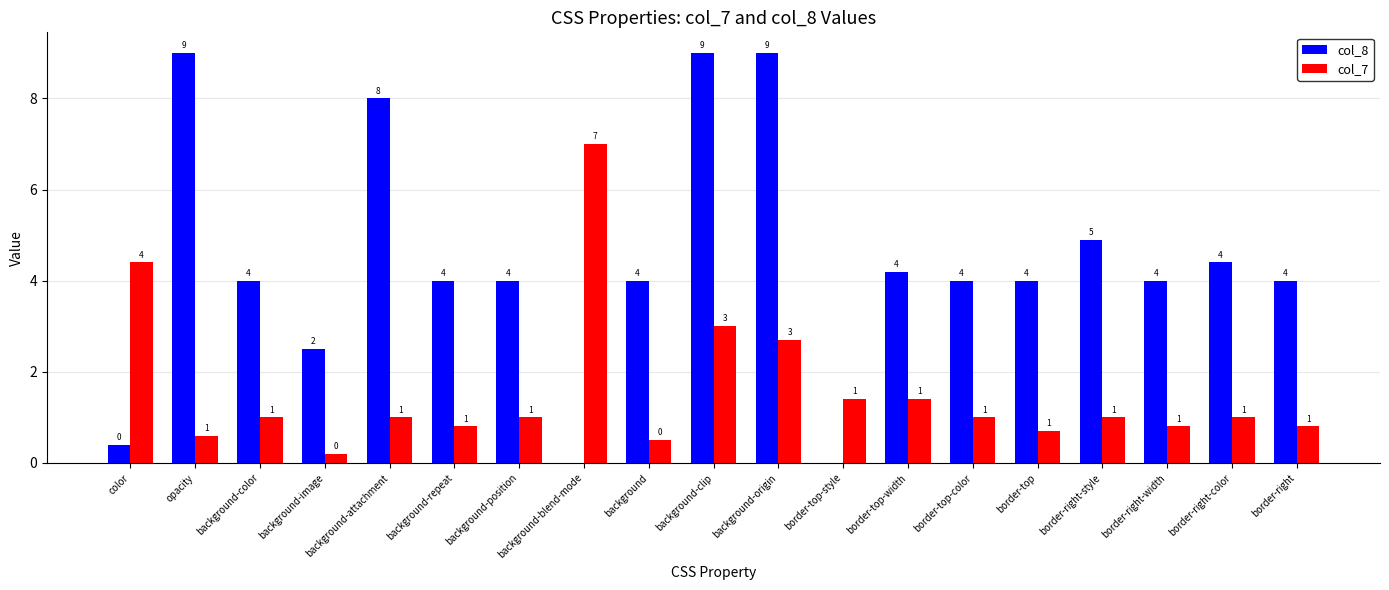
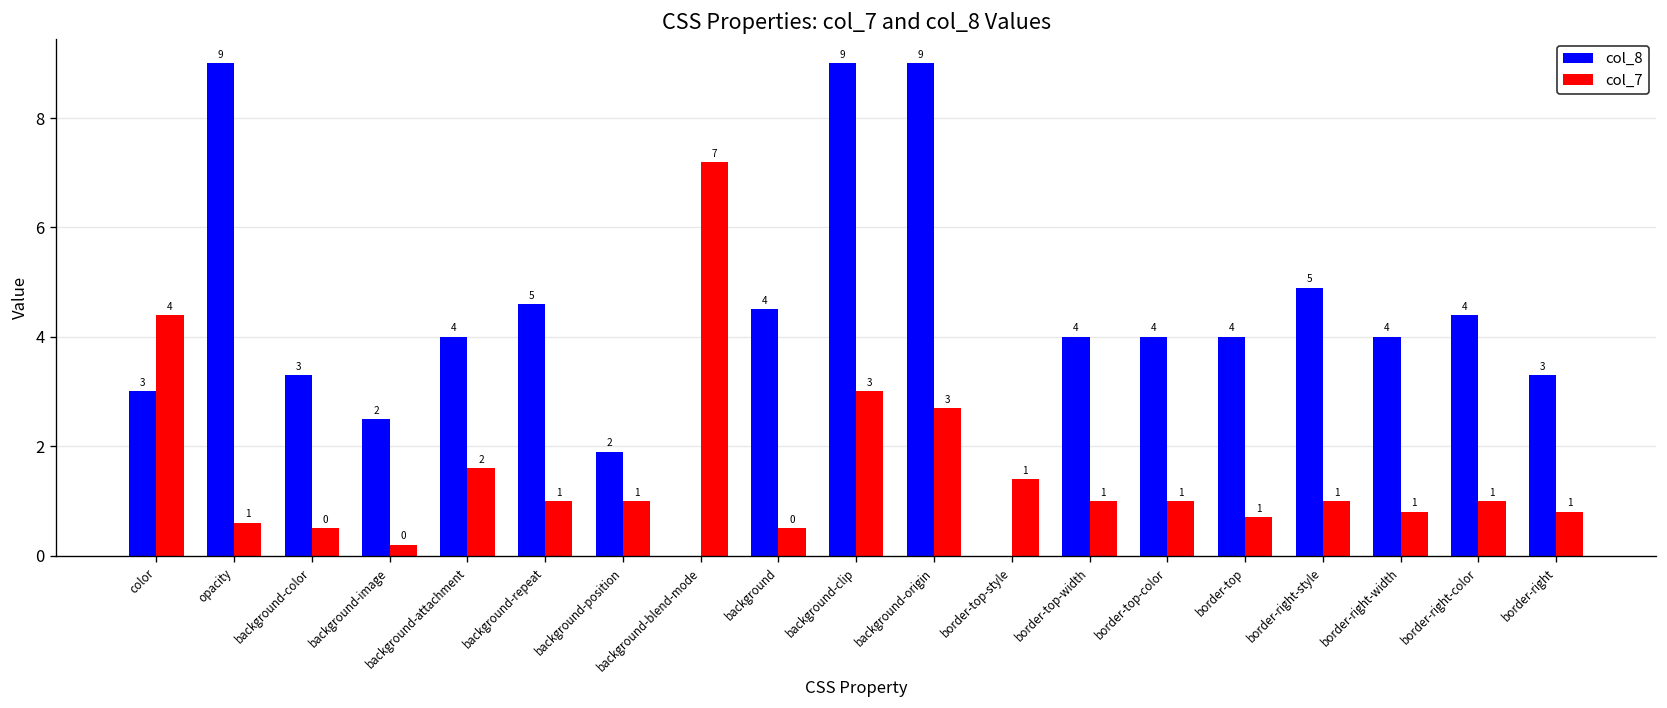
col_8, color: 0 -> 3
col_8, background-color: 4 -> 3
col_7, background-color: 1 -> 0
col_8, background-attachment: 8 -> 4
col_7, background-attachment: 1 -> 2
col_8, background-repeat: 4 -> 5
col_7, background-repeat: 0.8 -> 1.0
col_8, background-position: 4 -> 2
col_7, background-blend-mode: 7.0 -> 7.2
col_8, background: 4.0 -> 4.5
col_8, border-top-width: 4.2 -> 4.0
col_7, border-top-width: 1.4 -> 1.0
col_8, border-right: 4 -> 3
